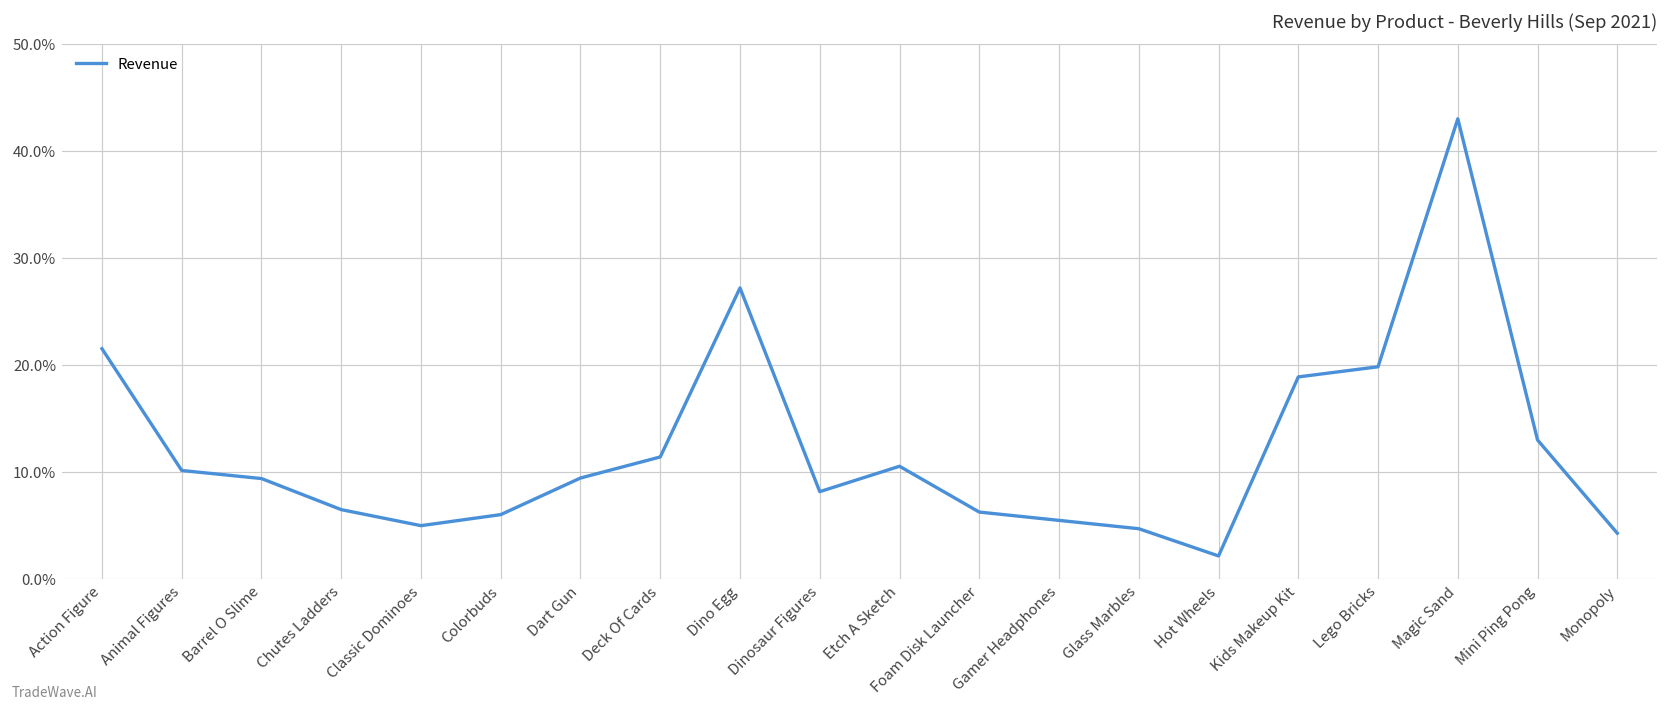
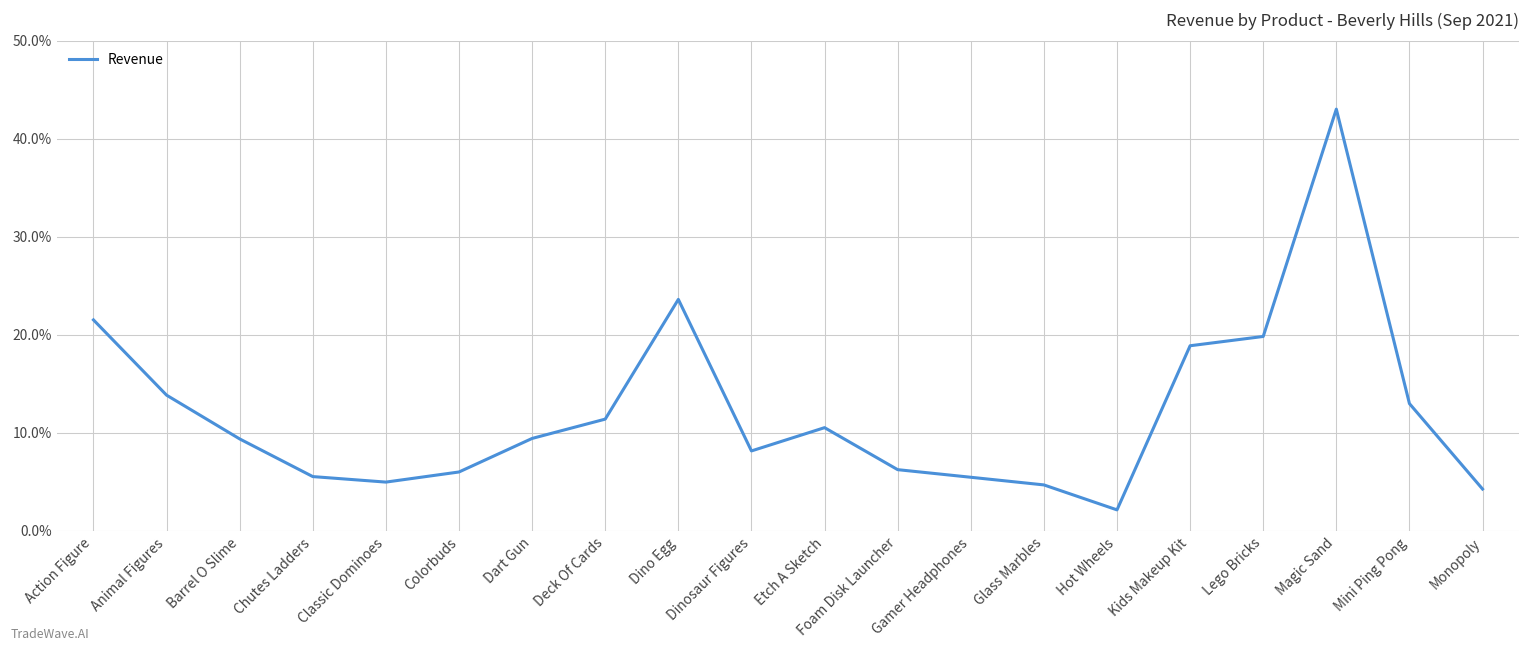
Animal Figures: 10% -> 14%
Chutes Ladders: 6.5% -> 5.5%
Dino Egg: 27% -> 24%
